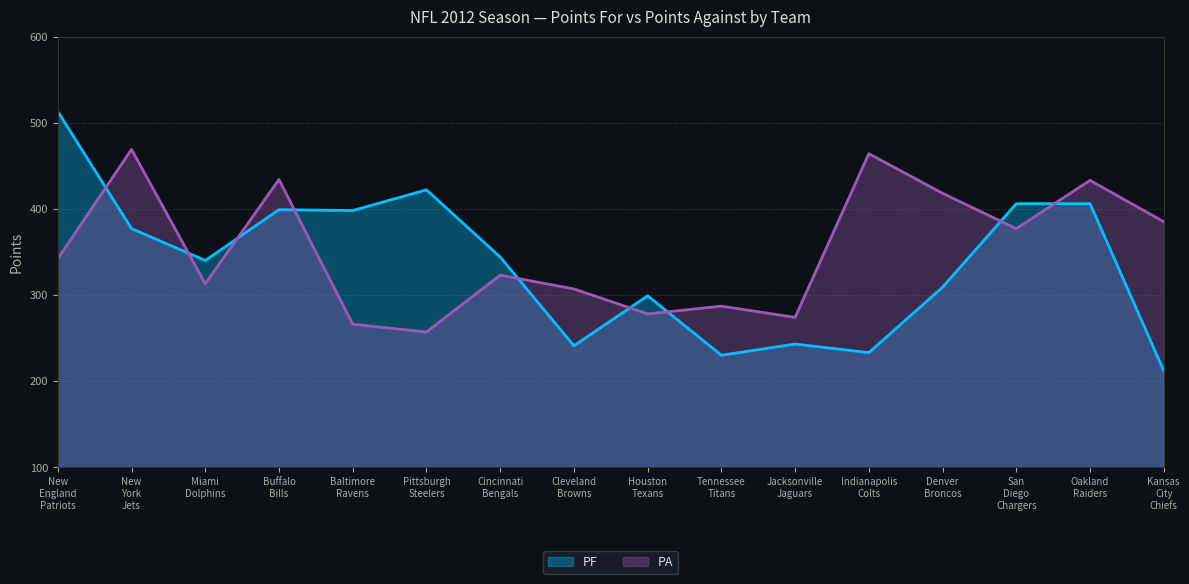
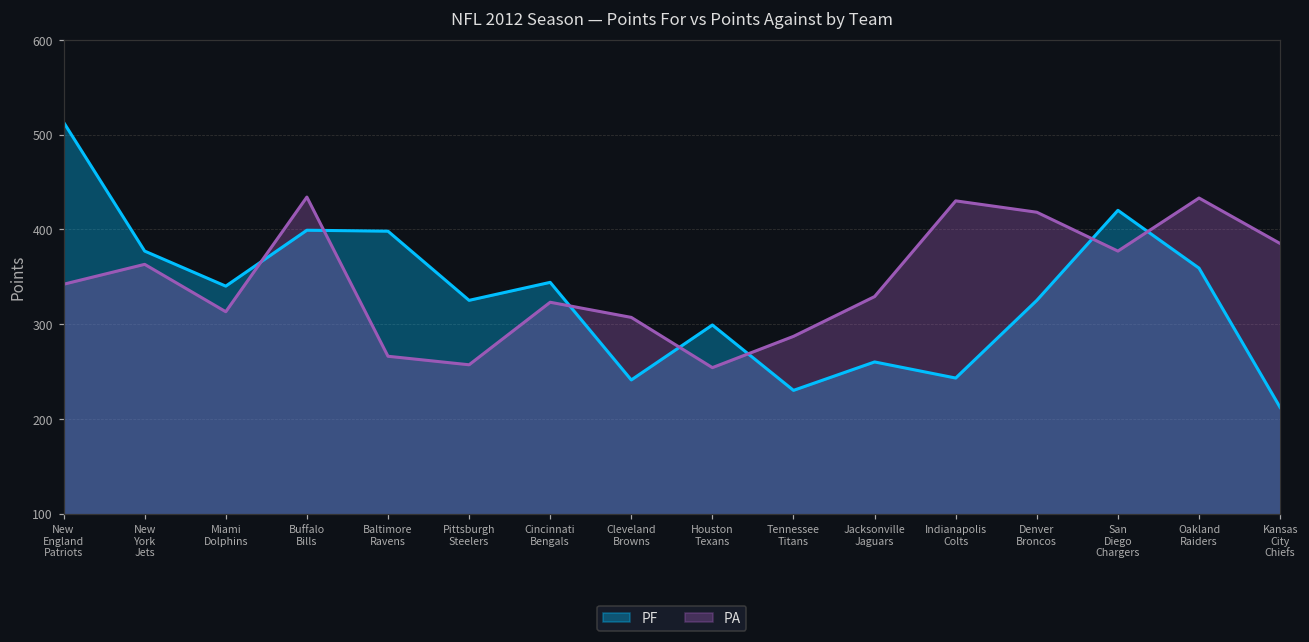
PA, New York Jets: 470 -> 360
PF, Pittsburgh Steelers: 420 -> 330
PA, Houston Texans: 280 -> 250
PF, Jacksonville Jaguars: 240 -> 260
PA, Jacksonville Jaguars: 270 -> 330
PF, Indianapolis Colts: 230 -> 240
PA, Indianapolis Colts: 460 -> 430
PF, Denver Broncos: 310 -> 330
PF, San Diego Chargers: 410 -> 420
PF, Oakland Raiders: 410 -> 360
